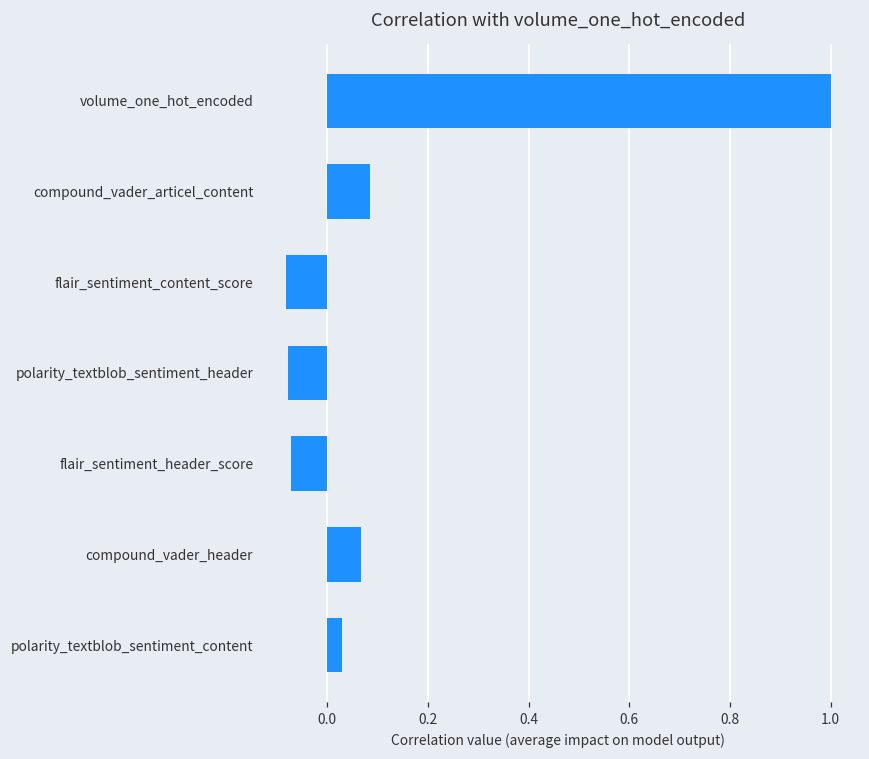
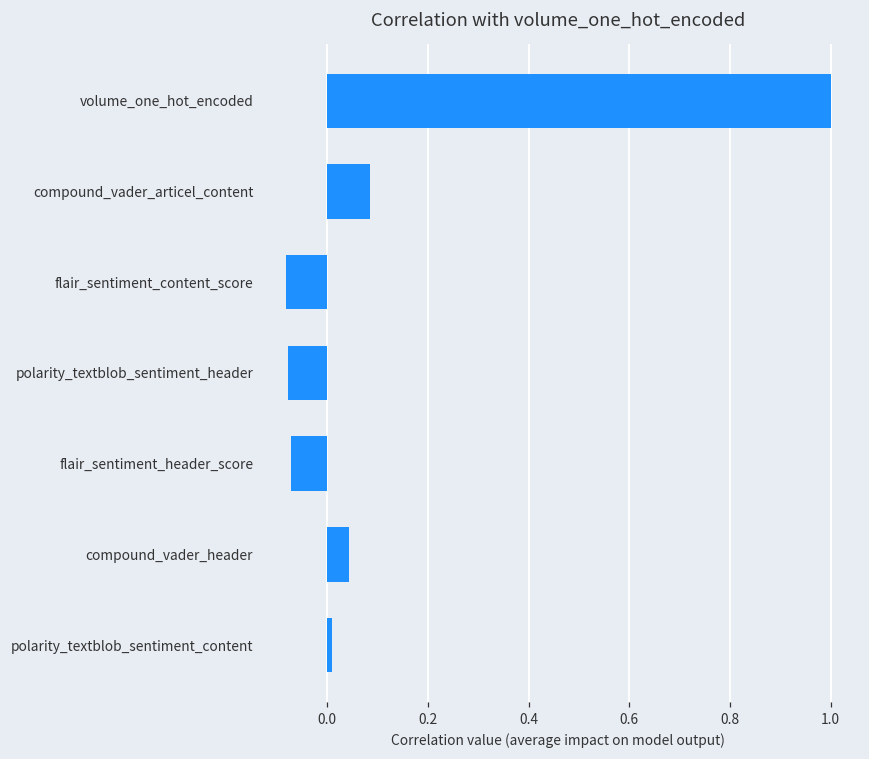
compound_vader_header: 0.07 -> 0.04
polarity_textblob_sentiment_content: 0.03 -> 0.01
